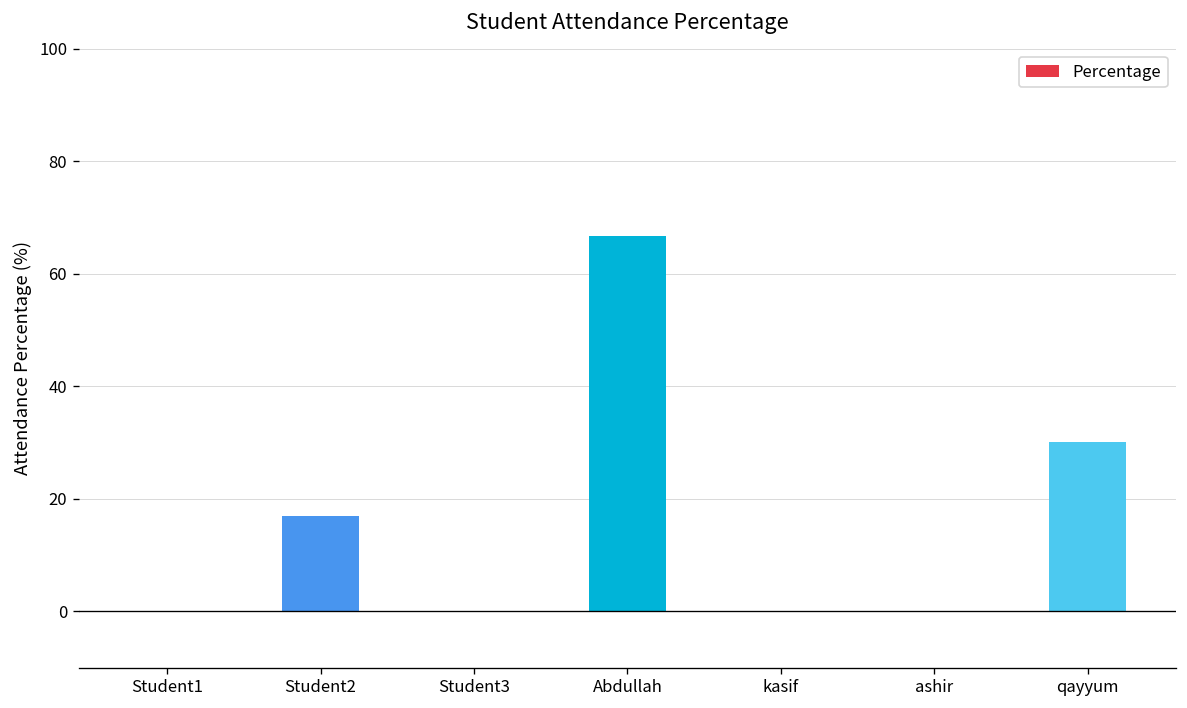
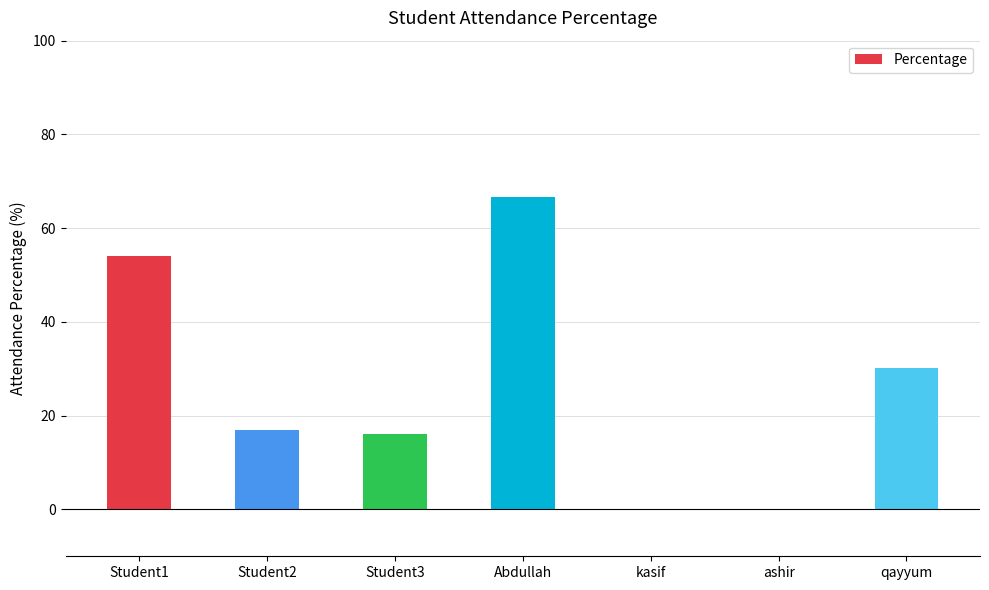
Student1: 0 -> 54
Student3: 0 -> 16
